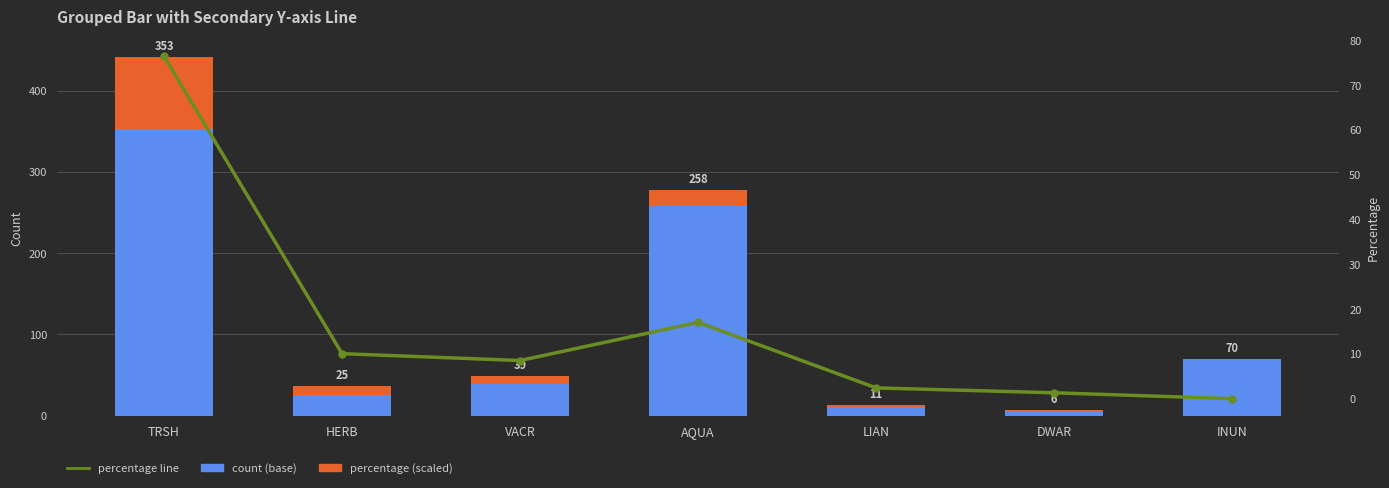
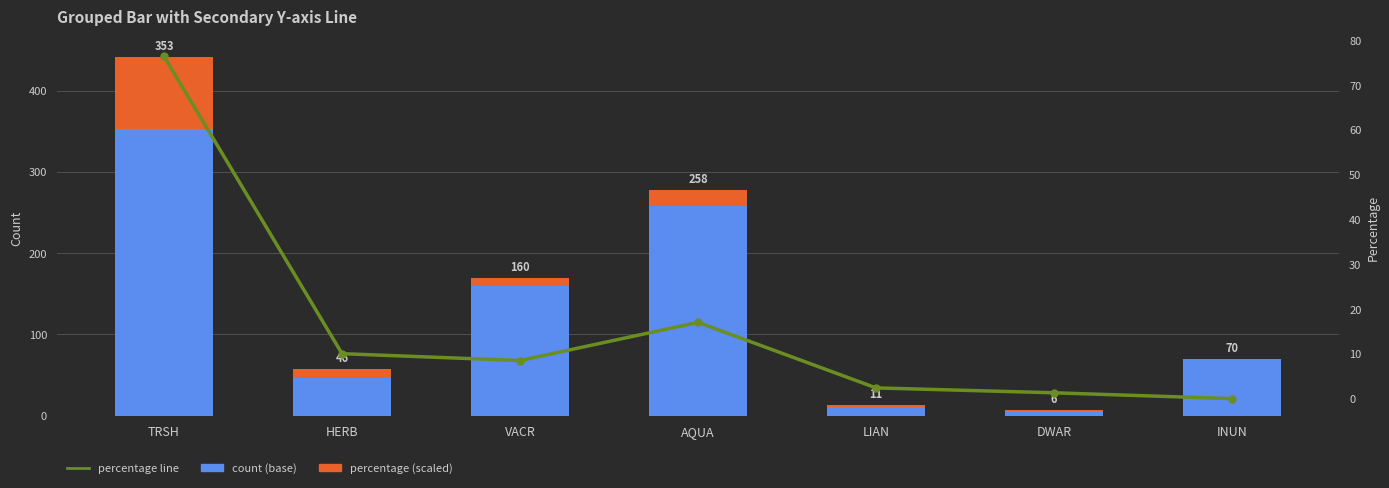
count (base), HERB: 25 -> 46
count (base), VACR: 39 -> 160
